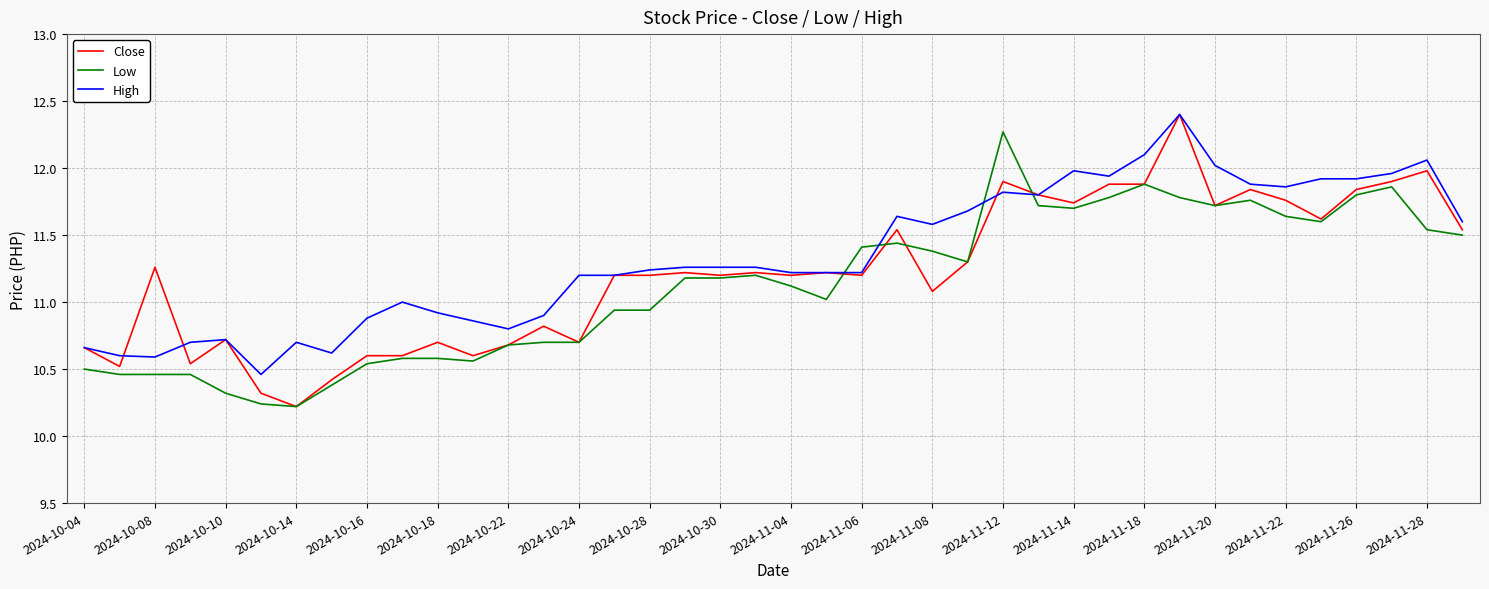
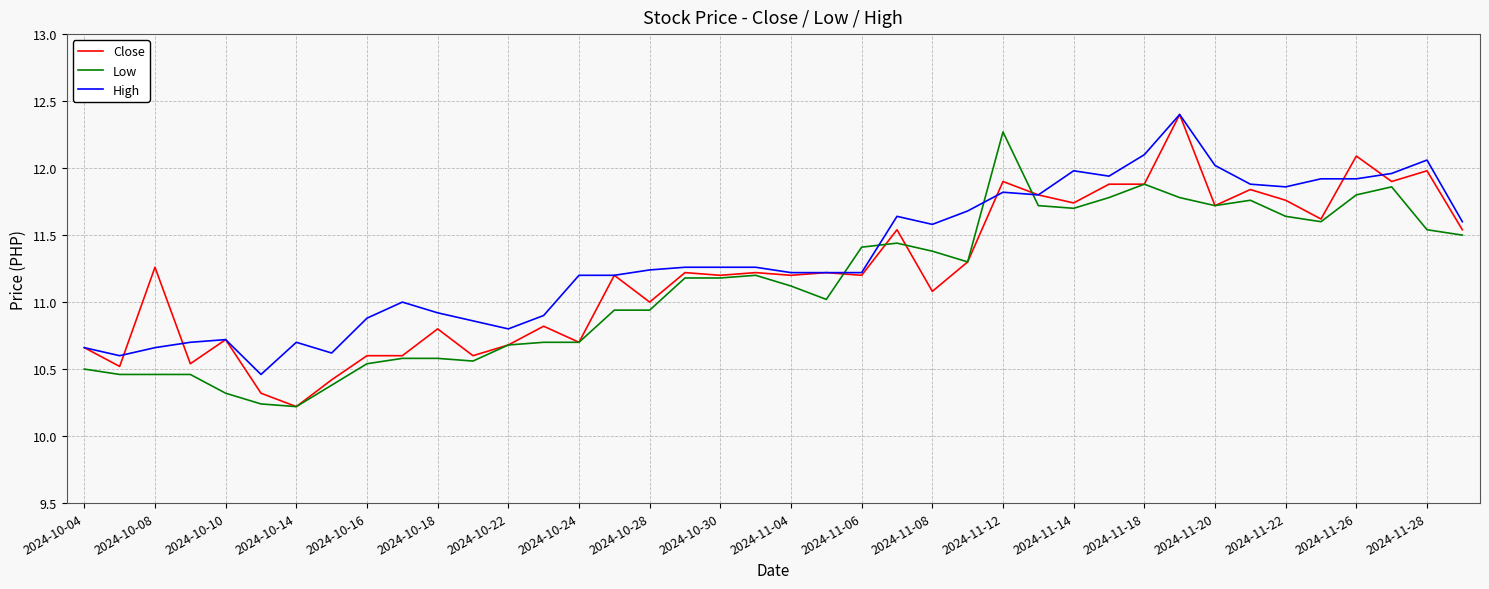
High, 2024-10-08: 10.59 -> 10.66
Close, 2024-10-18: 10.7 -> 10.8
Close, 2024-10-28: 11.2 -> 11.0
Close, 2024-11-26: 11.84 -> 12.09
